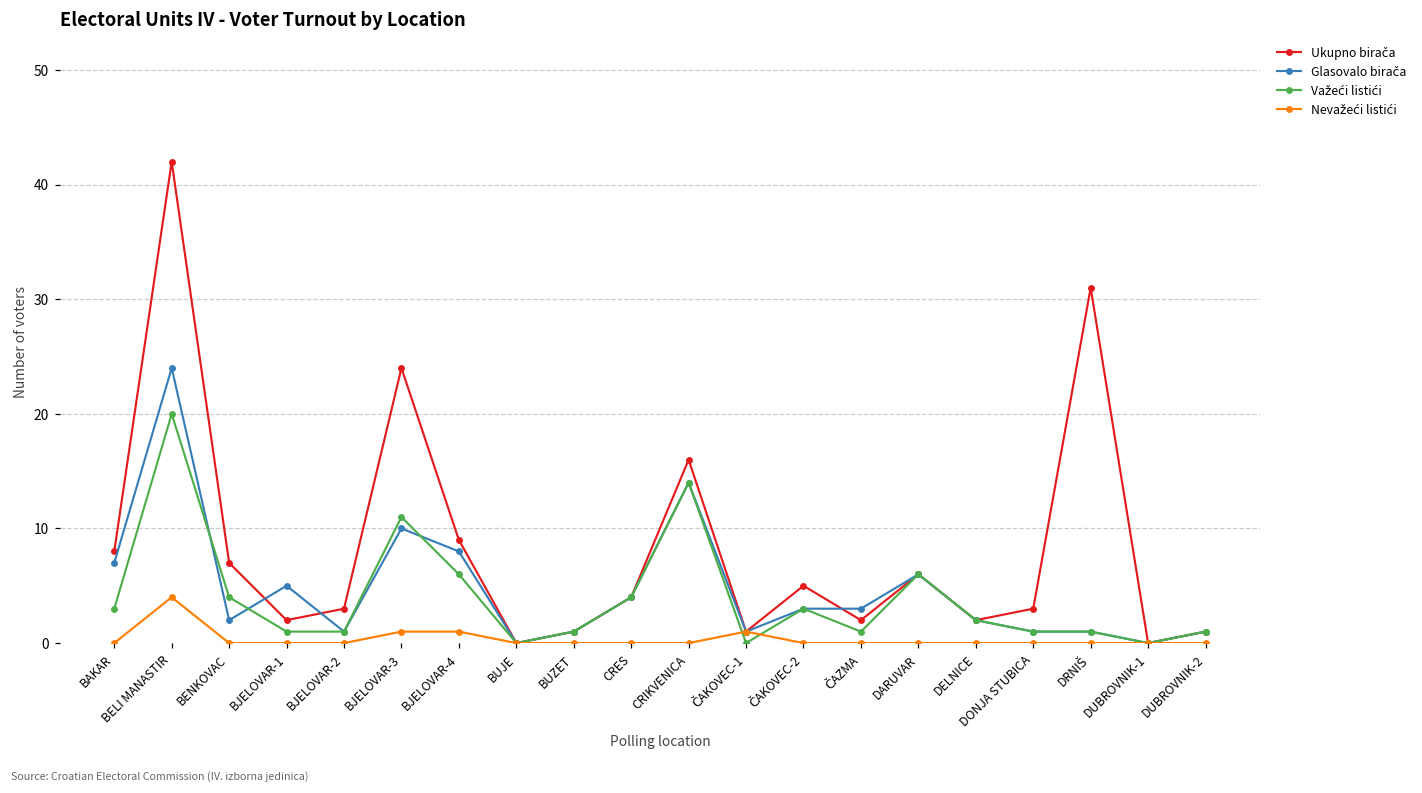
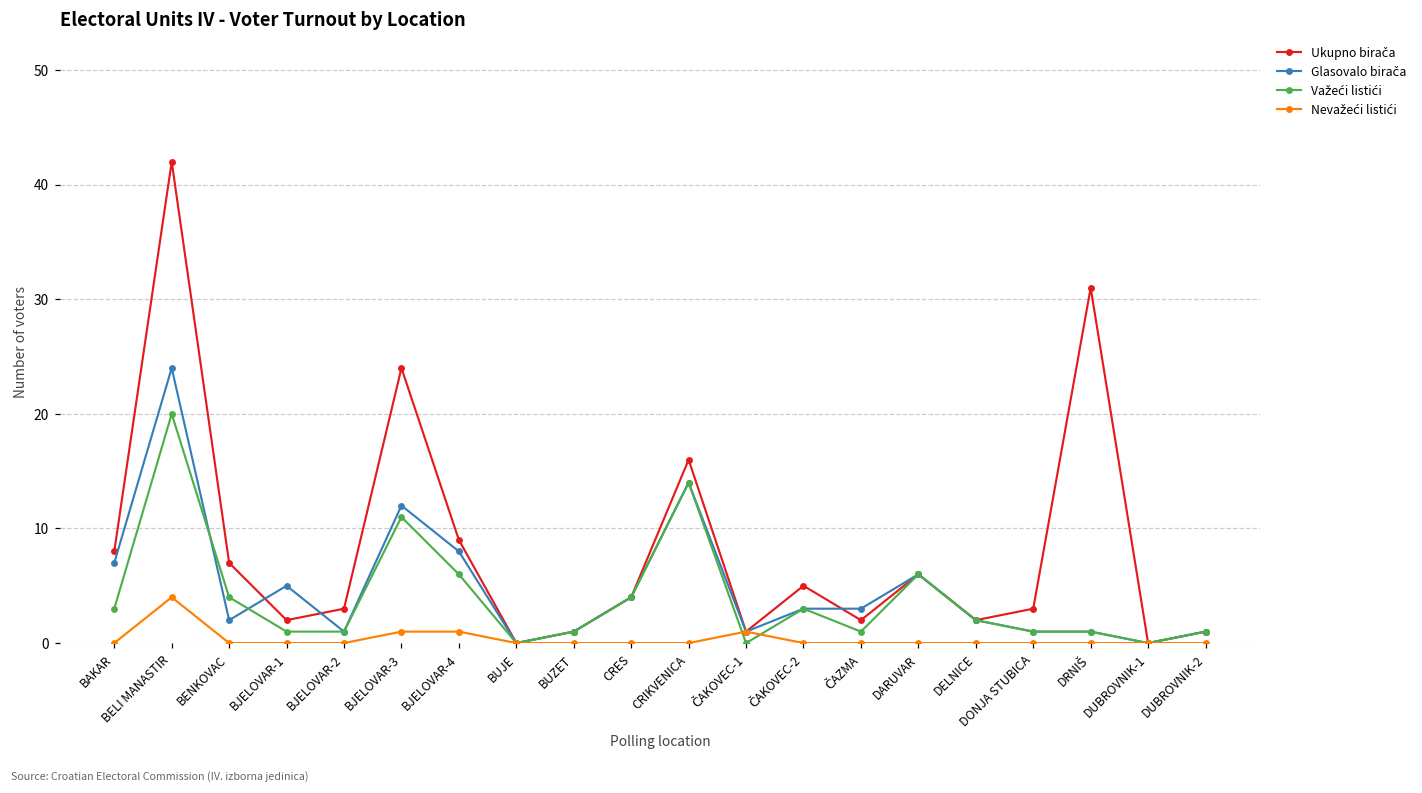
Glasovalo birača, BJELOVAR-3: 10 -> 12
